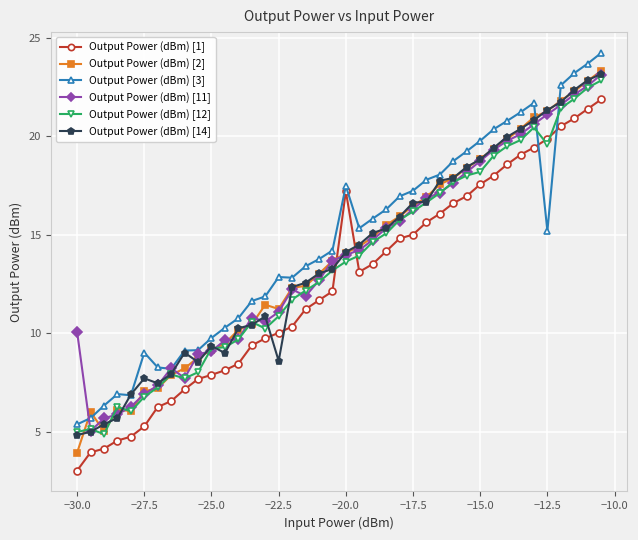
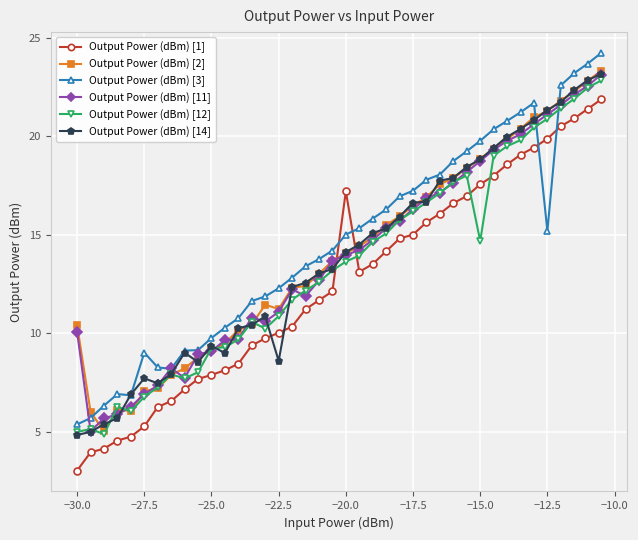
Output Power (dBm) [2], −30.0: 3.9 -> 10.4
Output Power (dBm) [3], −22.5: 12.9 -> 12.3
Output Power (dBm) [3], −20.0: 17.5 -> 15.0
Output Power (dBm) [12], −15.0: 18.2 -> 14.7
Output Power (dBm) [12], −12.5: 19.6 -> 20.9
